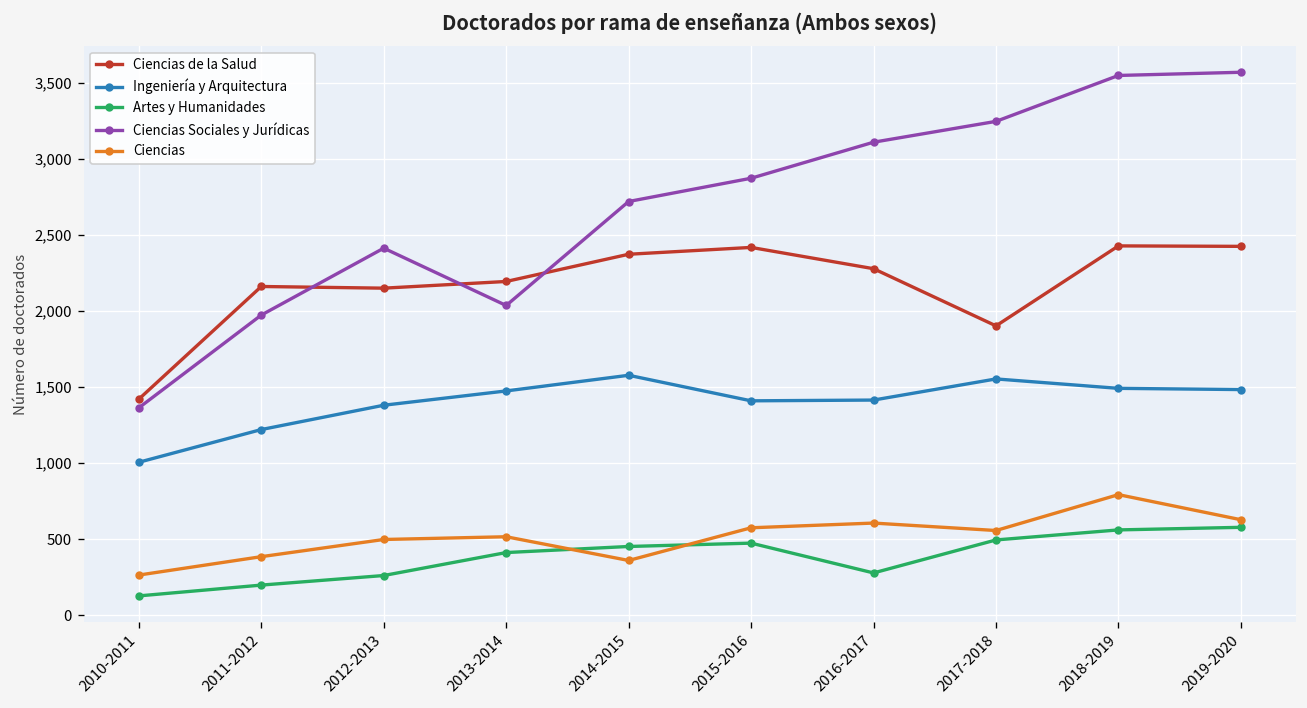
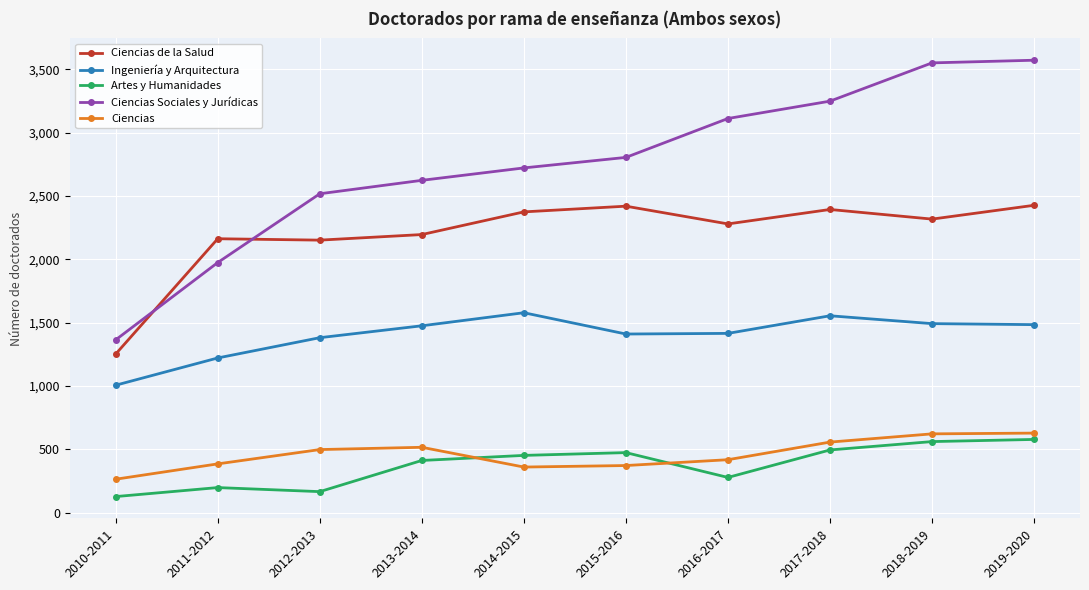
Ciencias de la Salud, 2010-2011: 1,420 -> 1,250
Artes y Humanidades, 2012-2013: 260 -> 170
Ciencias Sociales y Jurídicas, 2012-2013: 2,410 -> 2,520
Ciencias Sociales y Jurídicas, 2013-2014: 2,040 -> 2,620
Ciencias Sociales y Jurídicas, 2015-2016: 2,870 -> 2,800
Ciencias, 2015-2016: 580 -> 370
Ciencias, 2016-2017: 610 -> 420
Ciencias de la Salud, 2017-2018: 1,900 -> 2,390
Ciencias de la Salud, 2018-2019: 2,430 -> 2,320
Ciencias, 2018-2019: 790 -> 620
